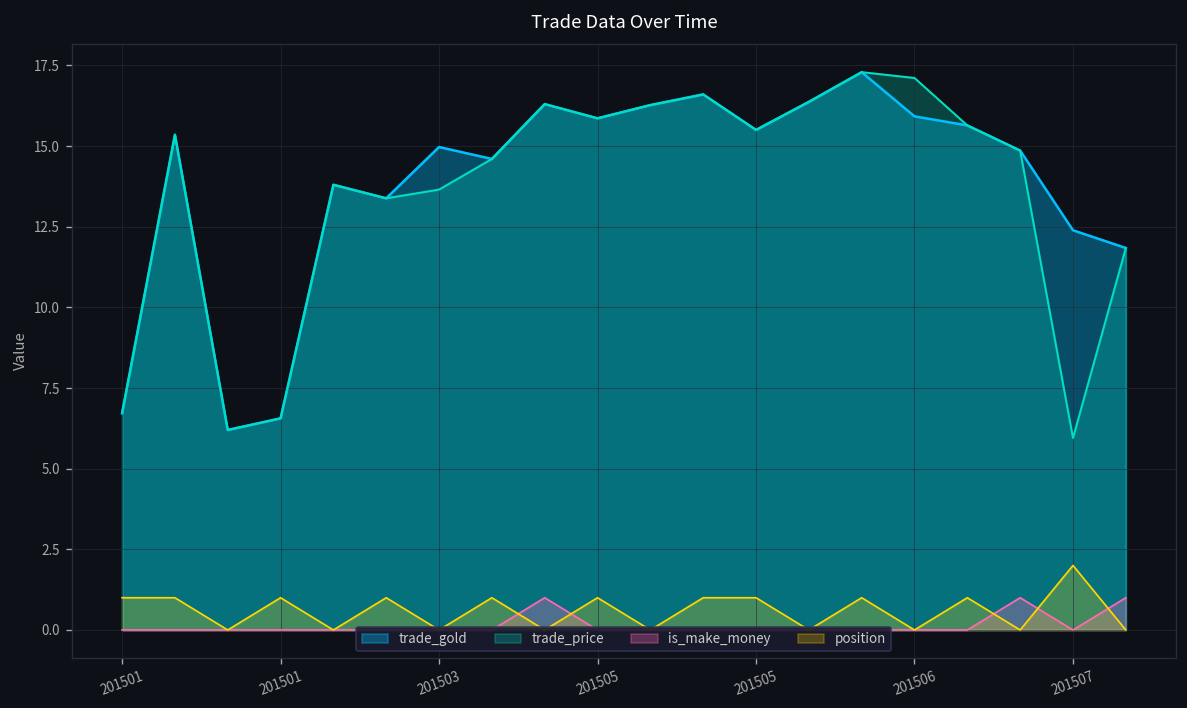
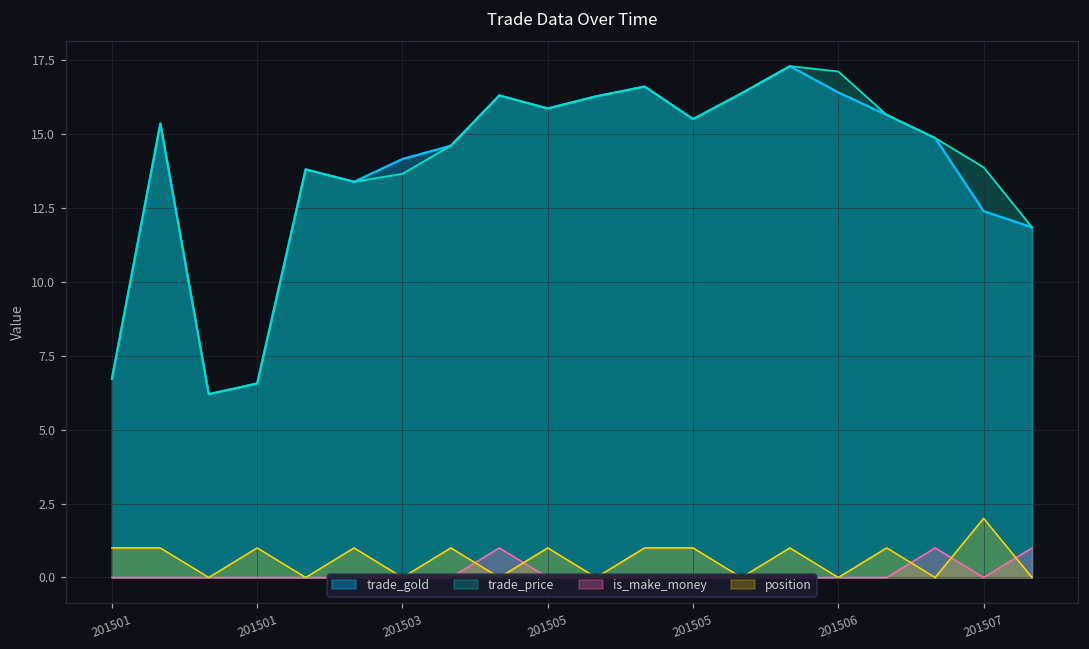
trade_gold, 201503: 15.0 -> 14.2
trade_gold, 201506: 15.9 -> 16.4
trade_price, 201507: 6.0 -> 13.9
